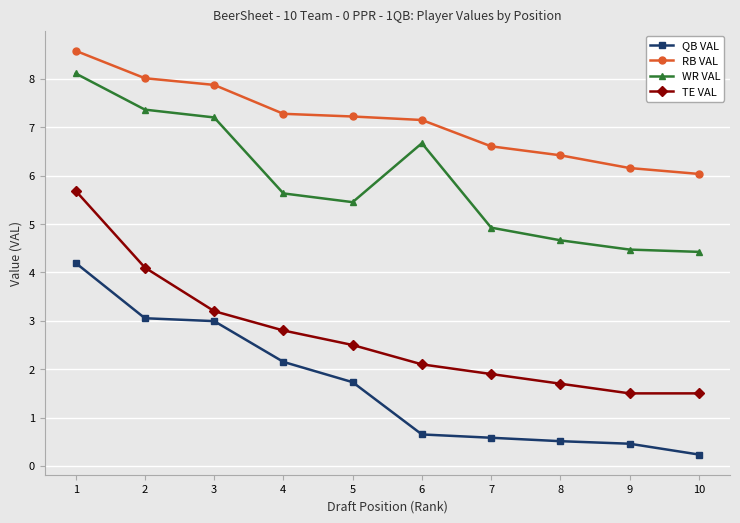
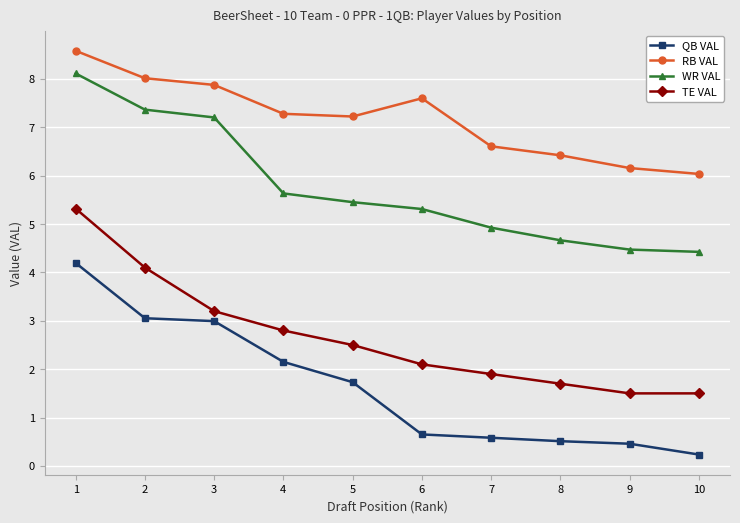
TE VAL, 1: 5.7 -> 5.3
RB VAL, 6: 7.2 -> 7.6
WR VAL, 6: 6.7 -> 5.3
